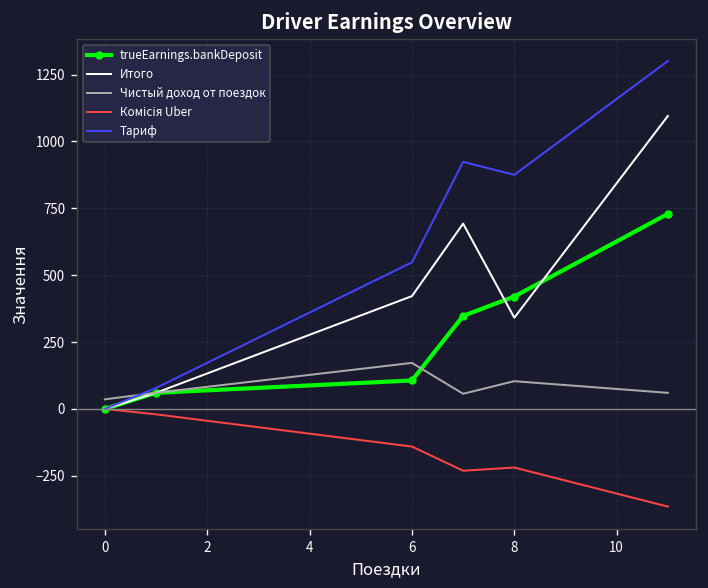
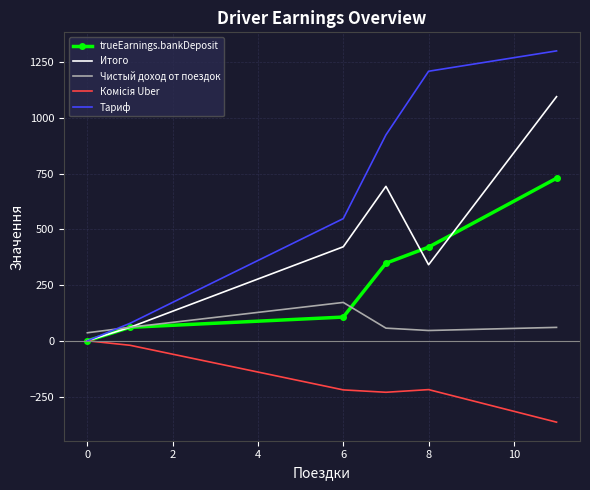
Комісія Uber, 6: -140 -> -220
Чистый доход от поездок, 8: 100 -> 50
Тариф, 8: 880 -> 1210
